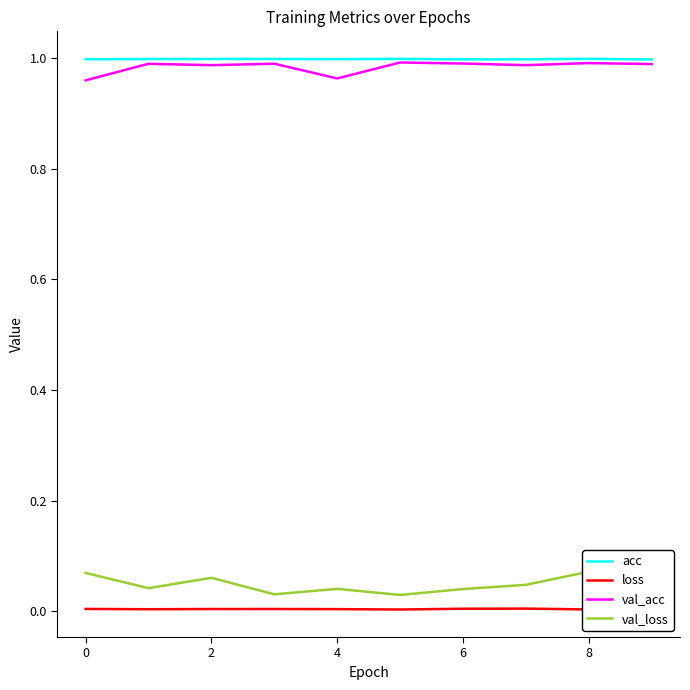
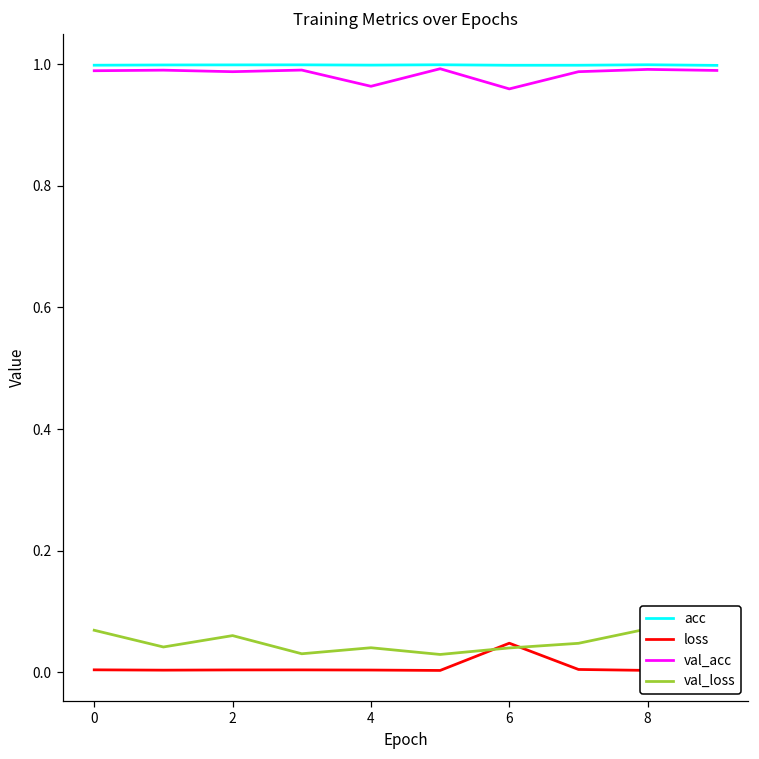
val_acc, 0: 0.96 -> 0.99
loss, 6: 0.00 -> 0.05
val_acc, 6: 0.99 -> 0.96
